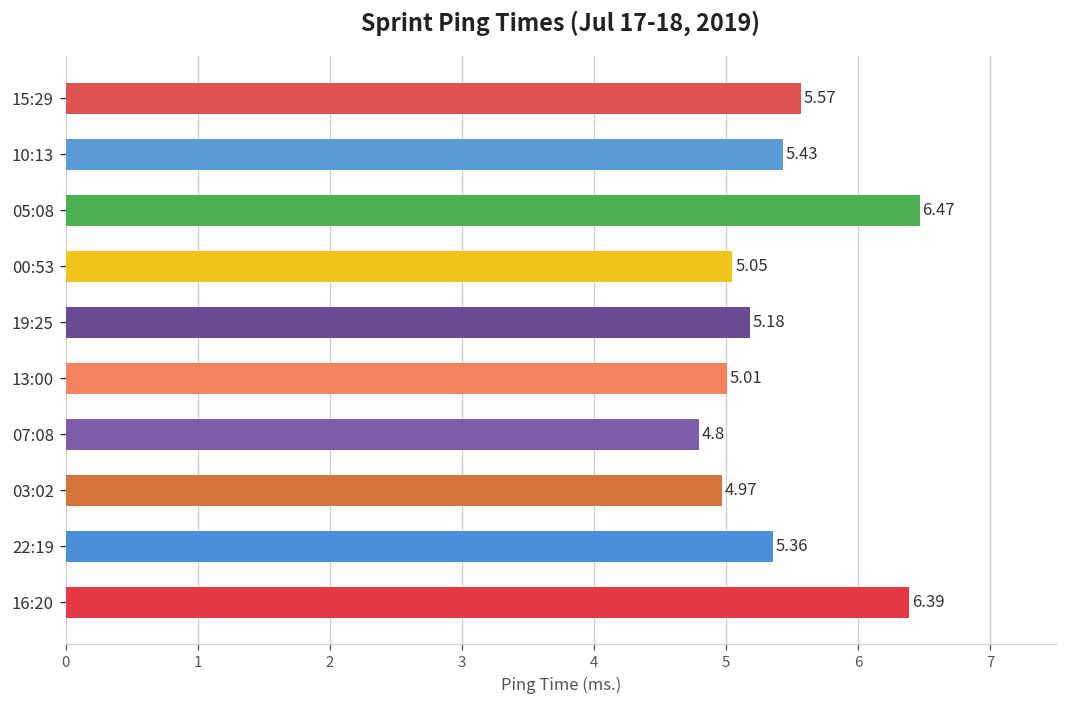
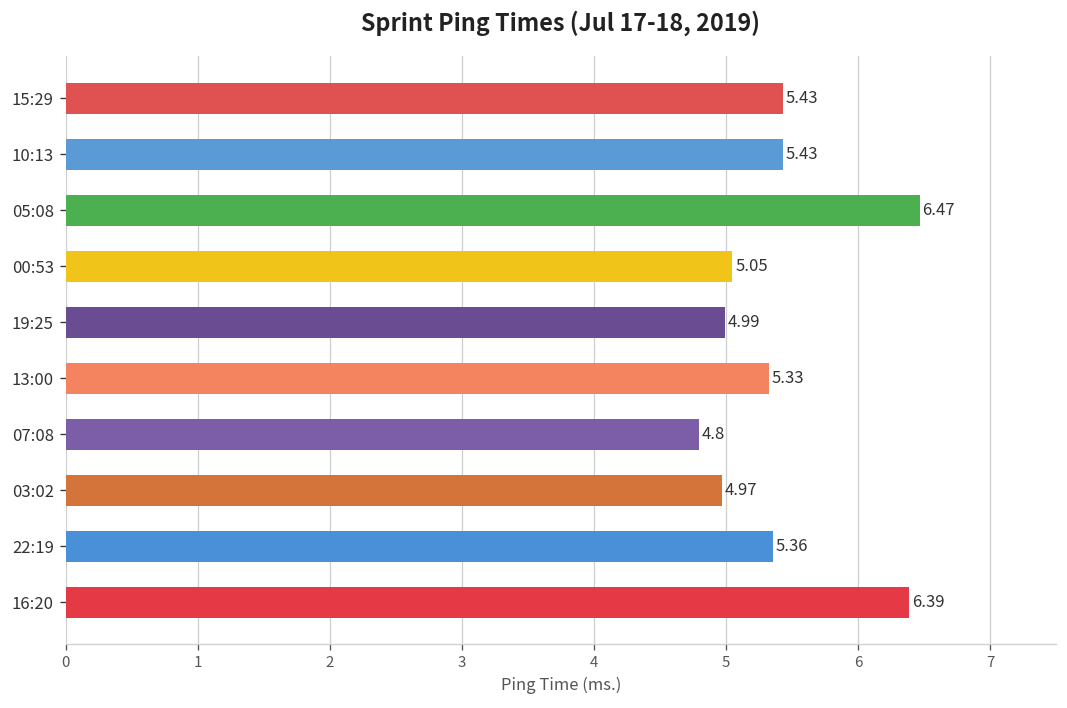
15:29: 5.57 -> 5.43
19:25: 5.18 -> 4.99
13:00: 5.01 -> 5.33
